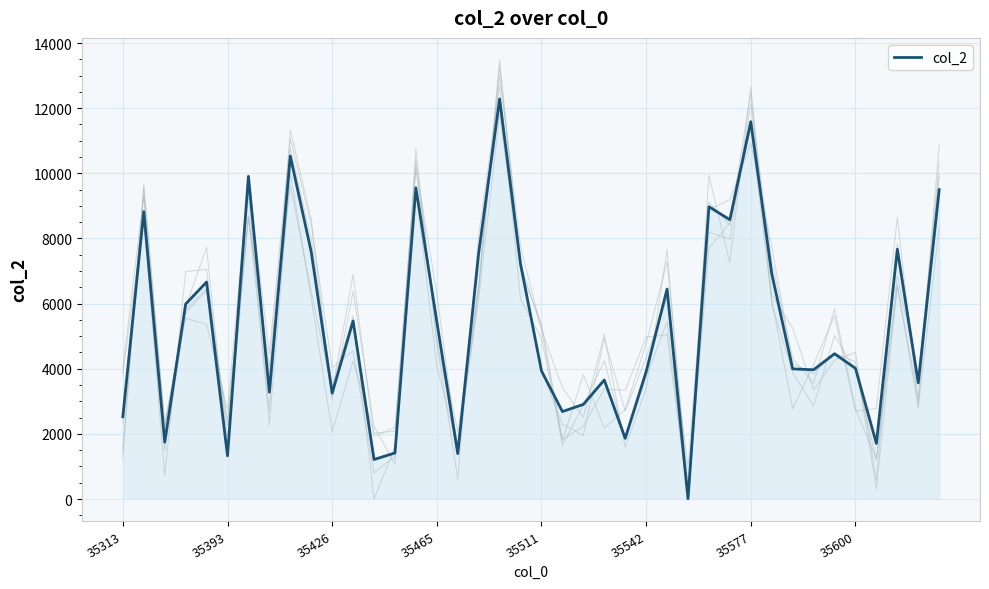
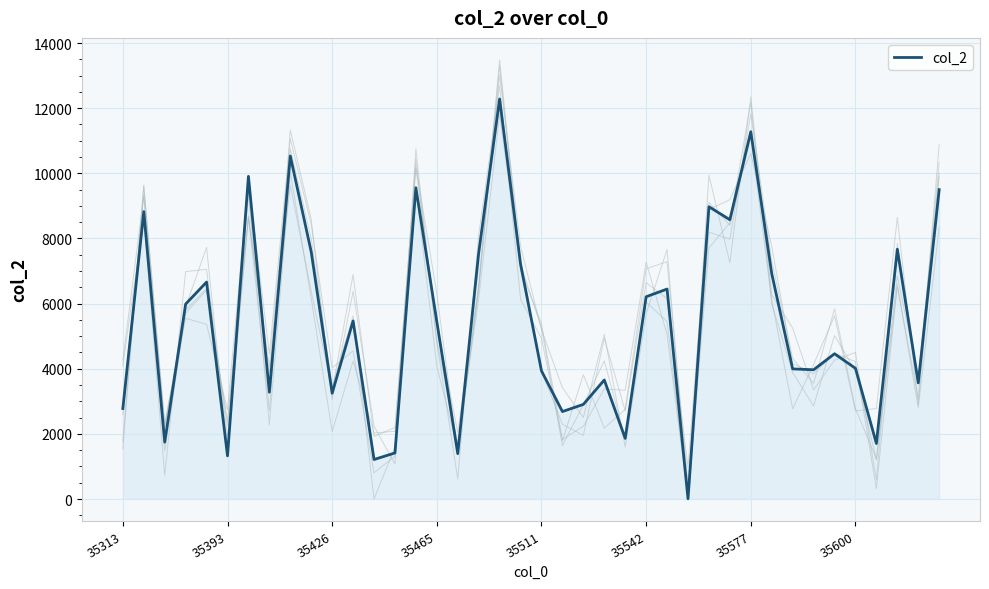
col_2, 35313: 2500 -> 2800
col_2, 35542: 3900 -> 6200
col_2, 35577: 11600 -> 11300
